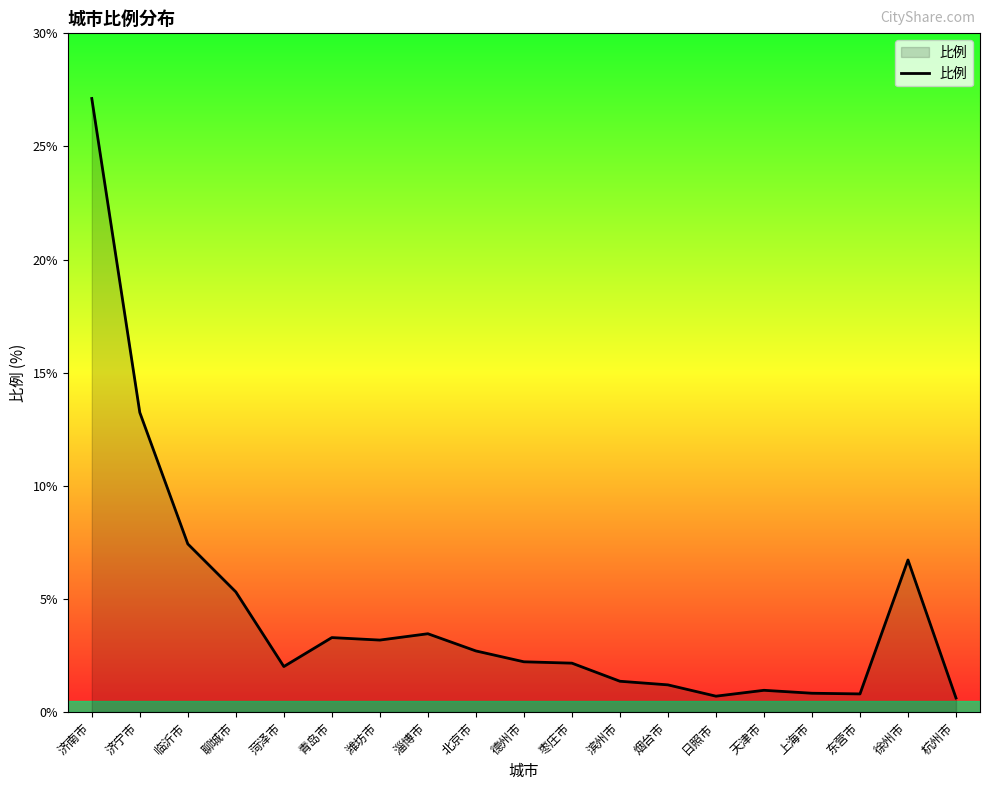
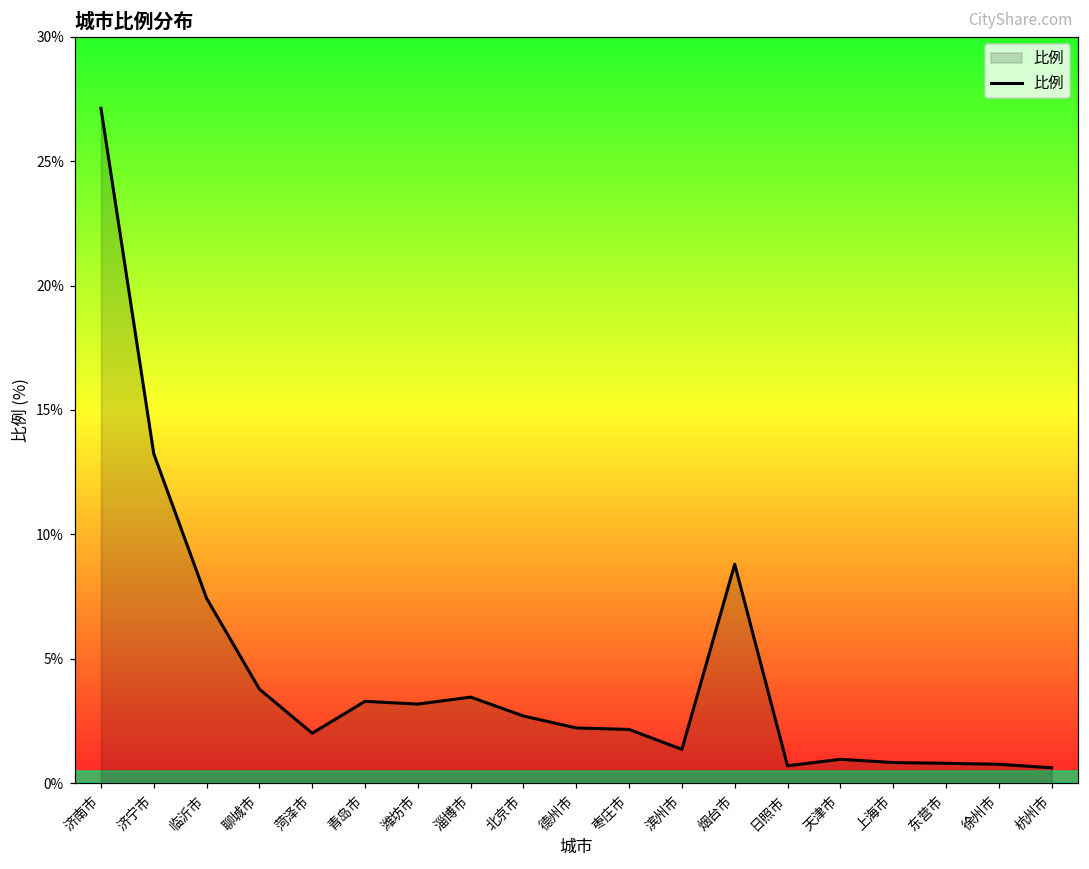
聊城市: 5.3% -> 3.8%
烟台市: 1.2% -> 8.8%
徐州市: 6.7% -> 0.8%
